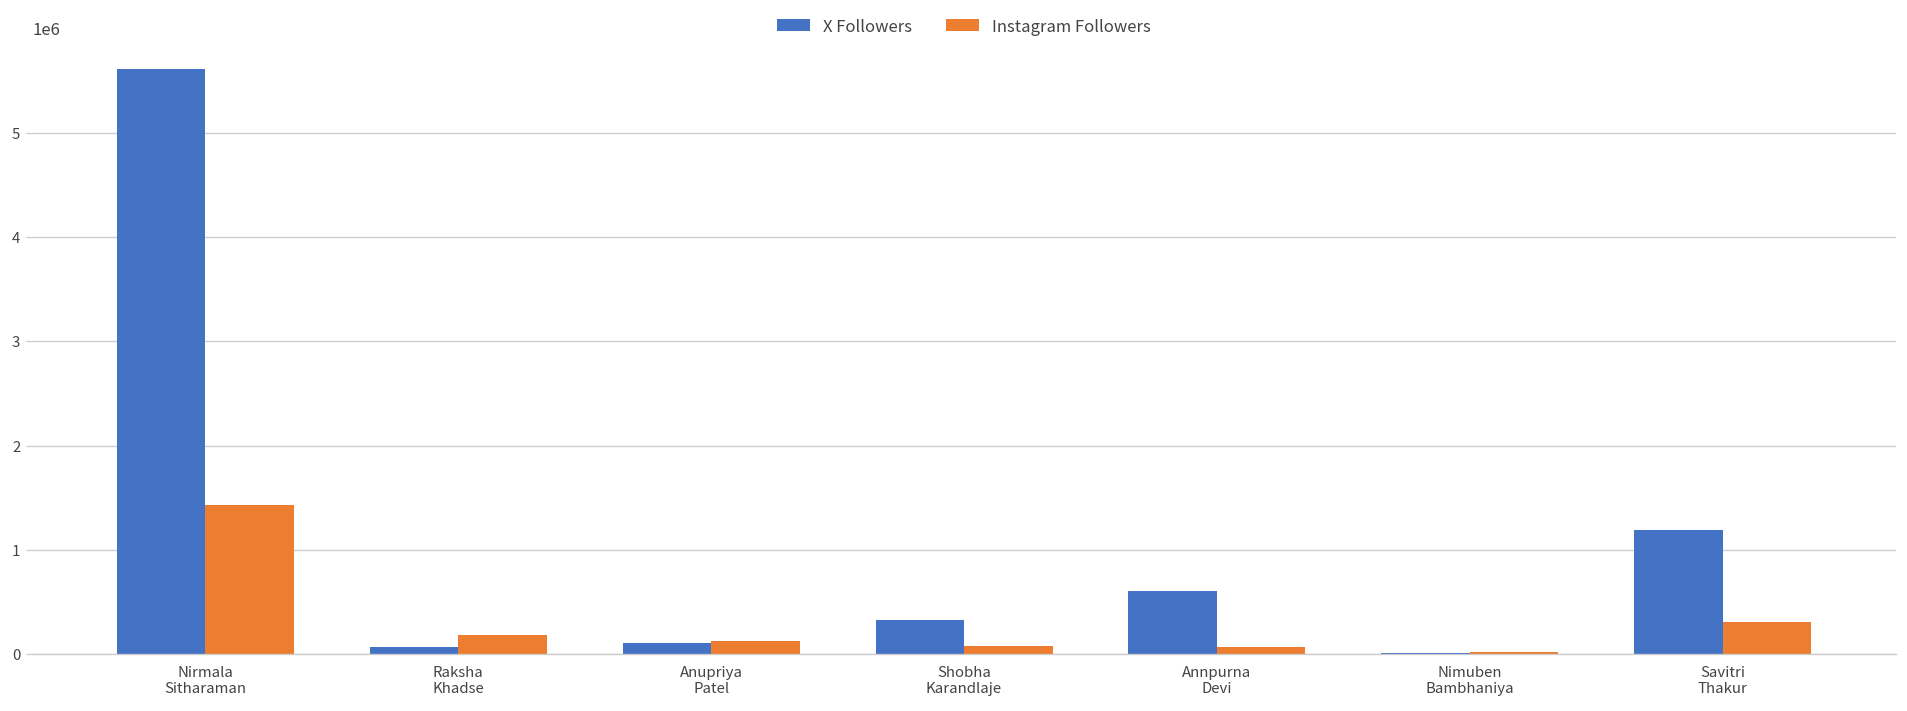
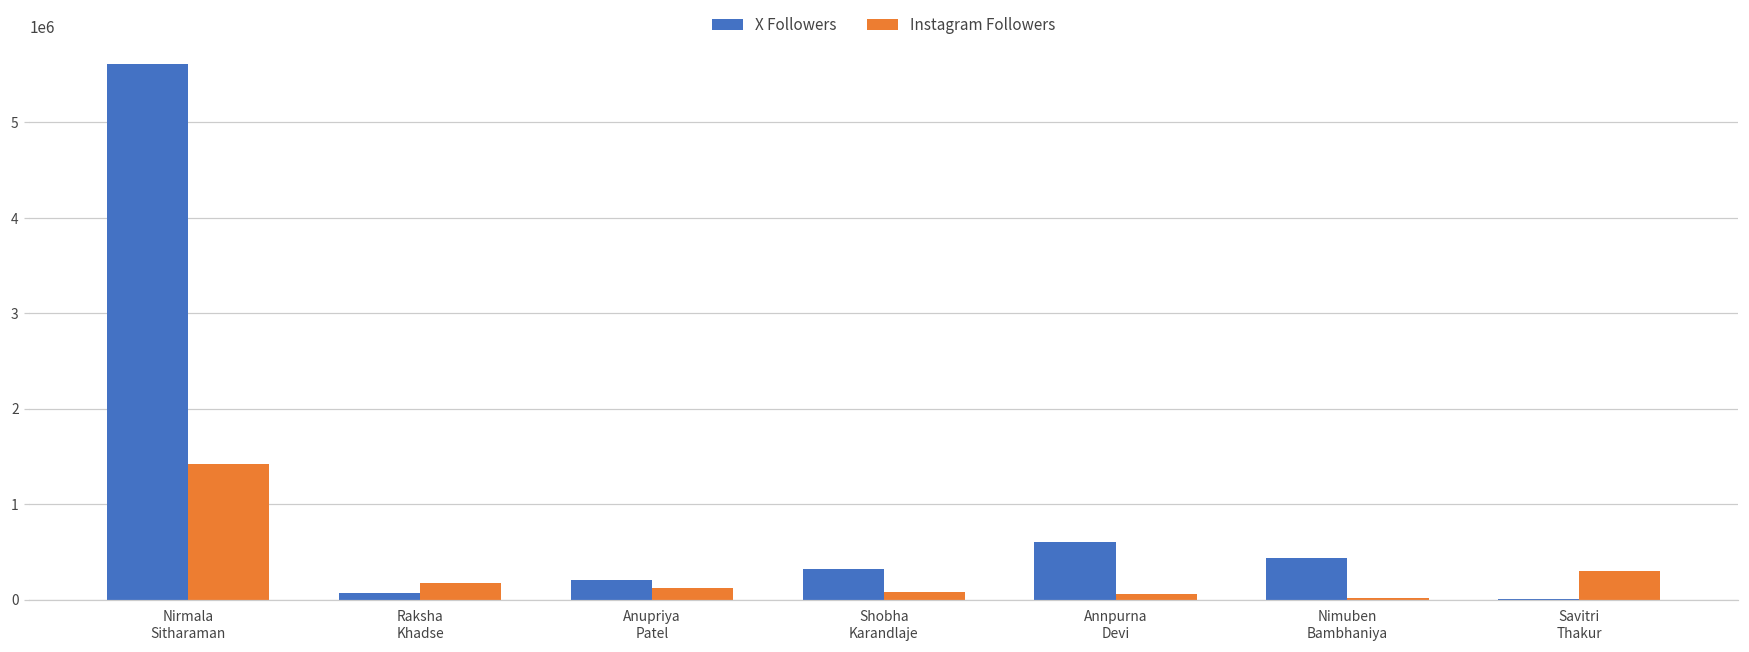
X Followers, Anupriya Patel: 100000 -> 200000
X Followers, Nimuben Bambhaniya: 0 -> 400000
X Followers, Savitri Thakur: 1200000 -> 0
